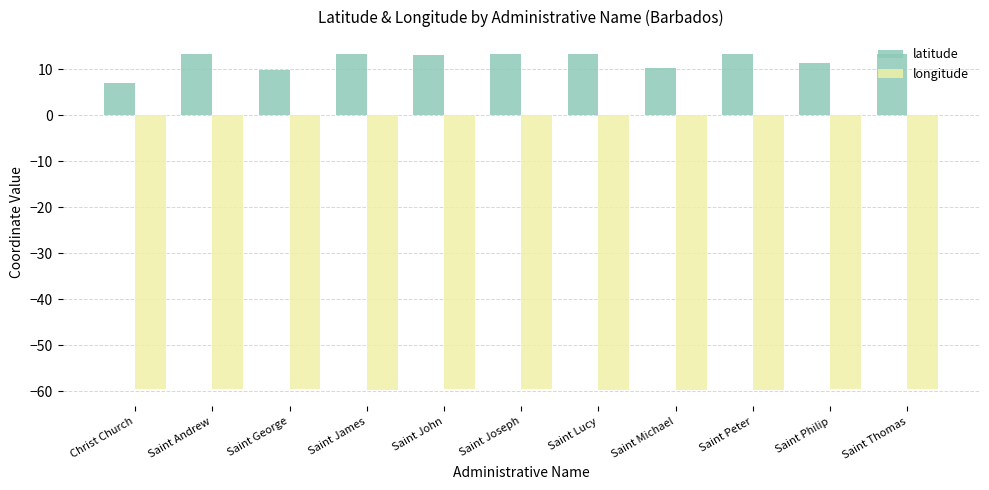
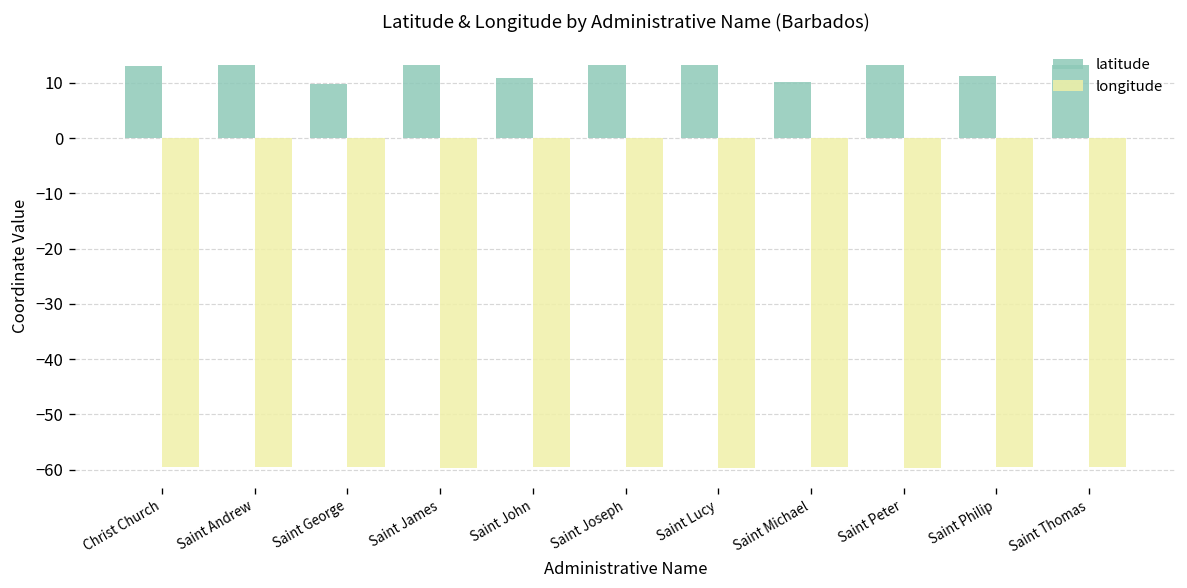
latitude, Christ Church: 7 -> 13
latitude, Saint John: 13 -> 11
